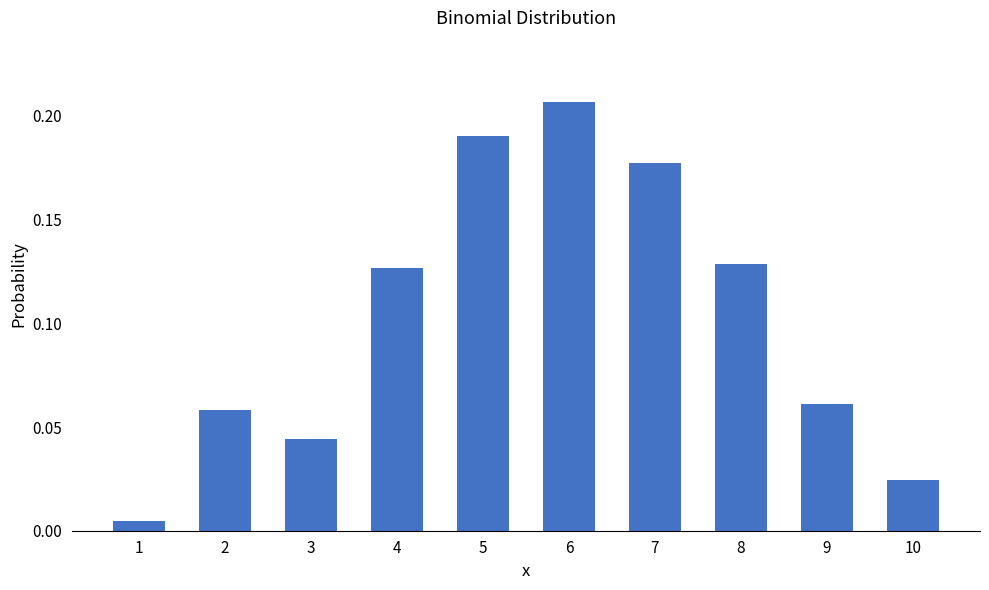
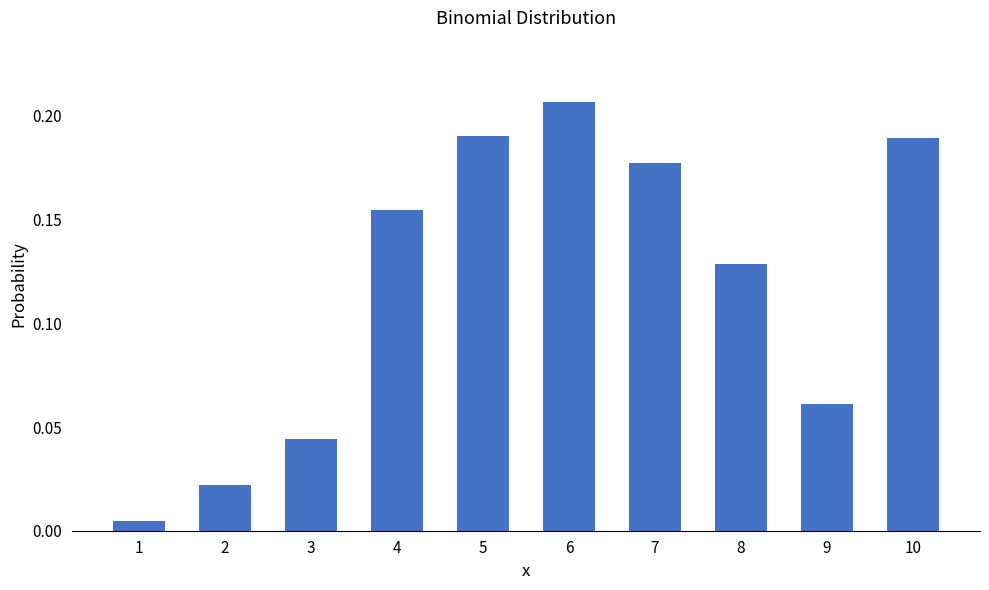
2: 0.058 -> 0.022
4: 0.127 -> 0.155
10: 0.024 -> 0.190
